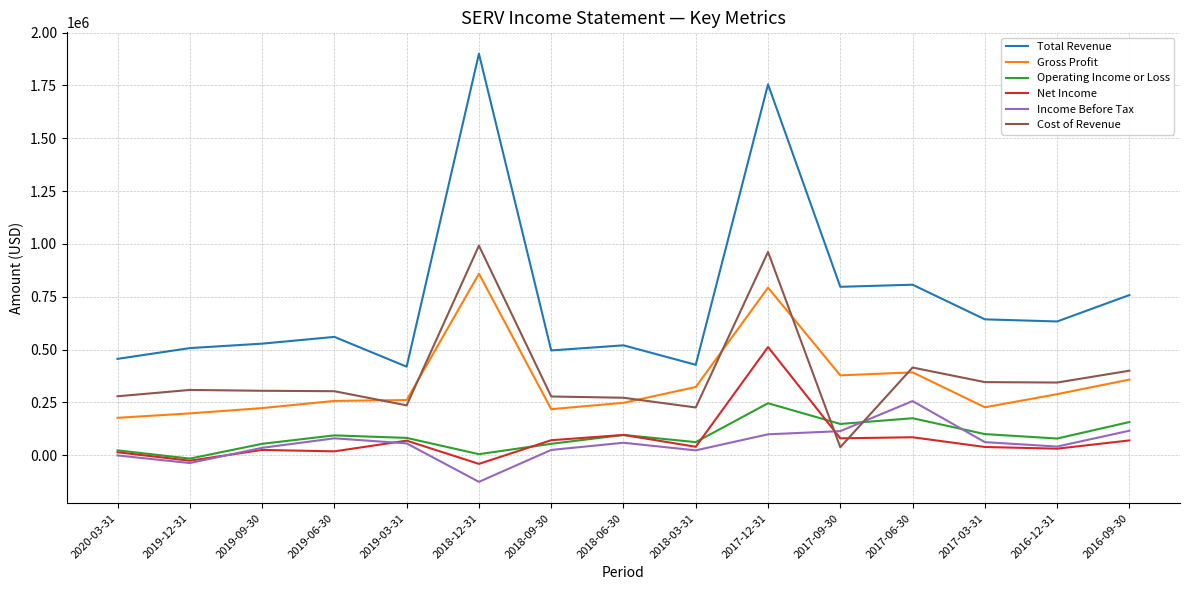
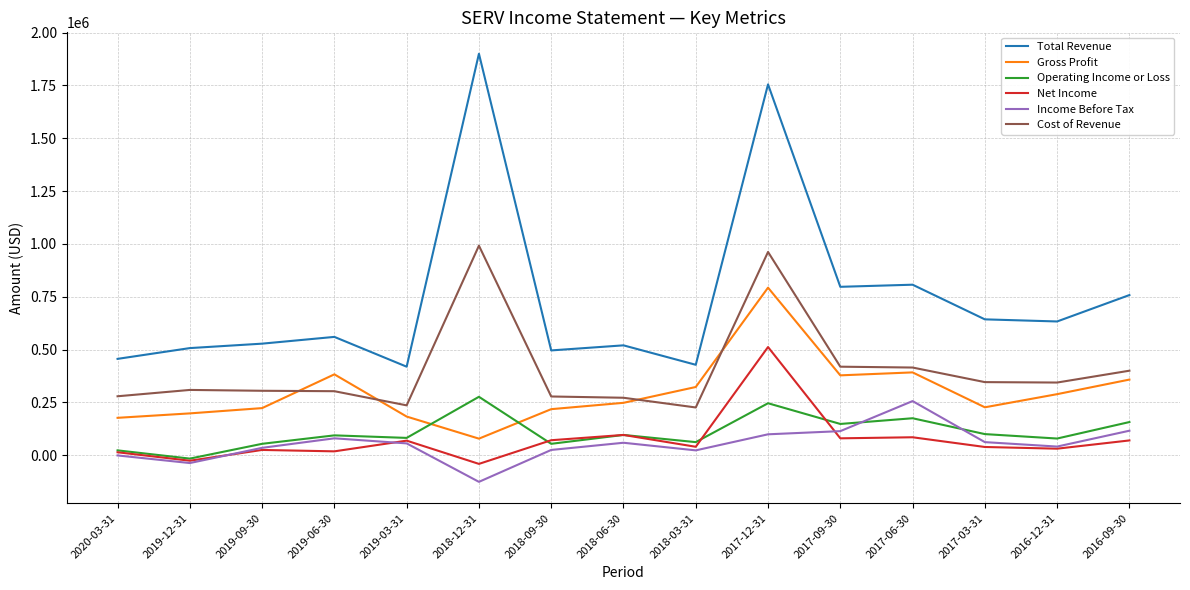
Gross Profit, 2019-06-30: 260000 -> 380000
Gross Profit, 2019-03-31: 260000 -> 180000
Gross Profit, 2018-12-31: 860000 -> 80000
Operating Income or Loss, 2018-12-31: 10000 -> 280000
Cost of Revenue, 2017-09-30: 40000 -> 420000
